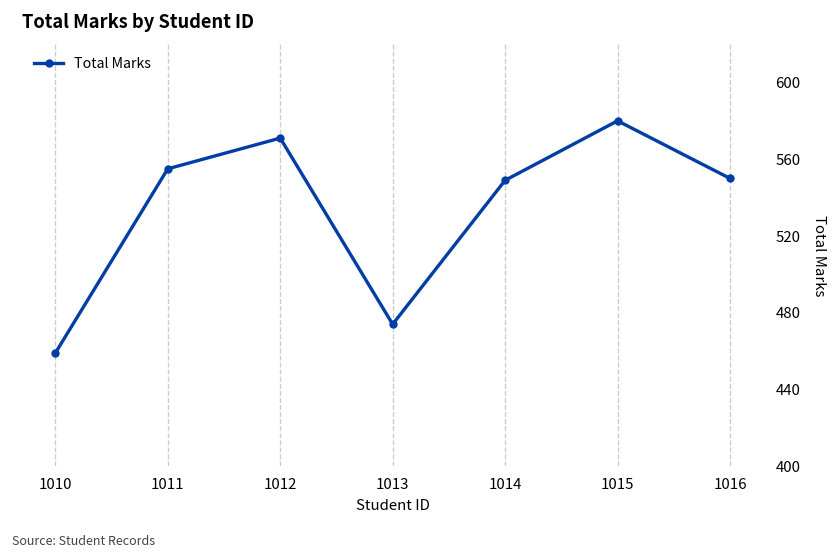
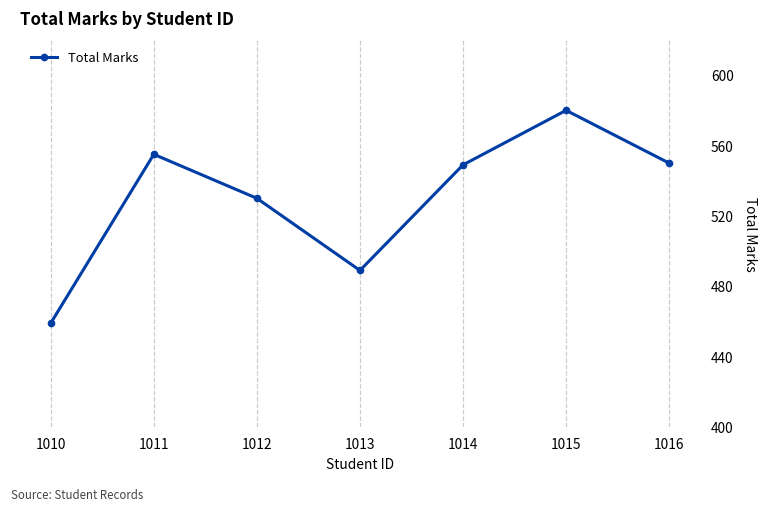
1012: 571 -> 530
1013: 474 -> 489
